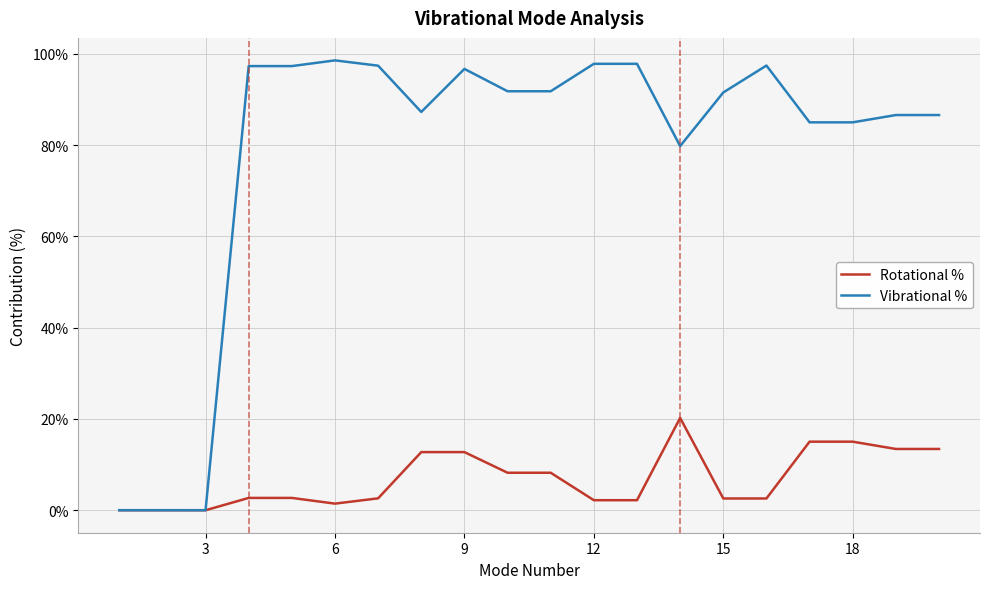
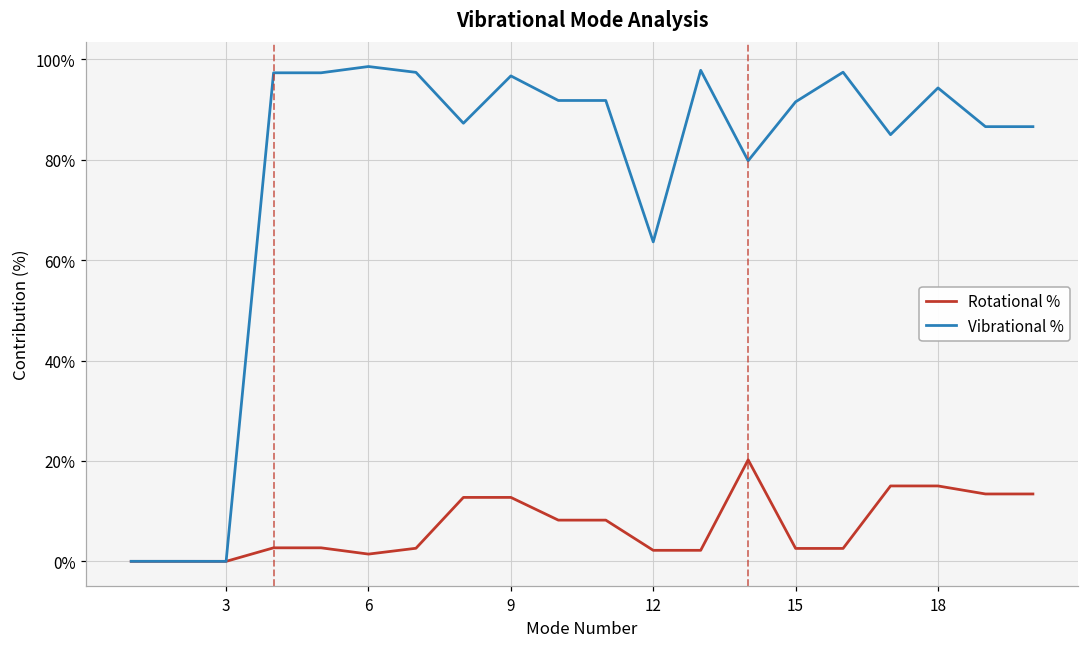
Vibrational %, 12: 98% -> 64%
Vibrational %, 18: 85% -> 94%
